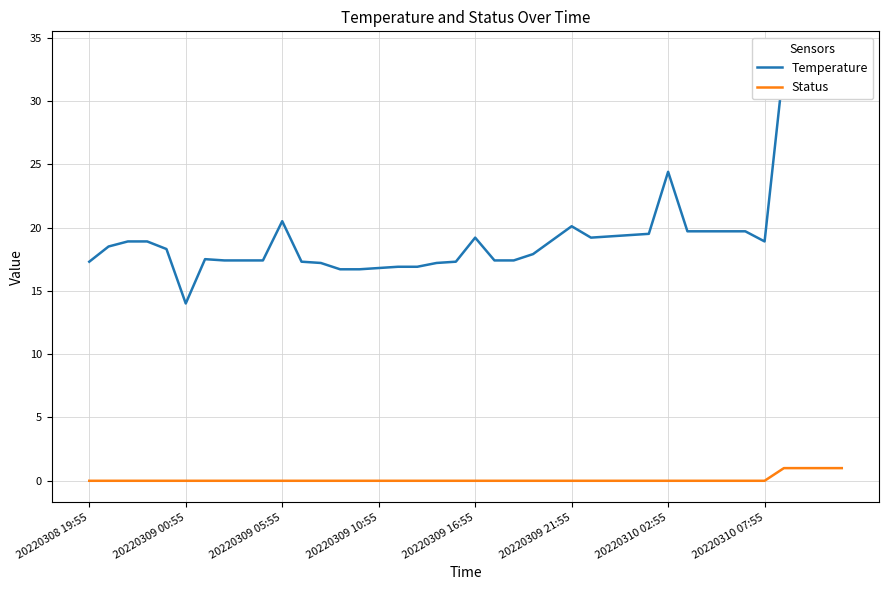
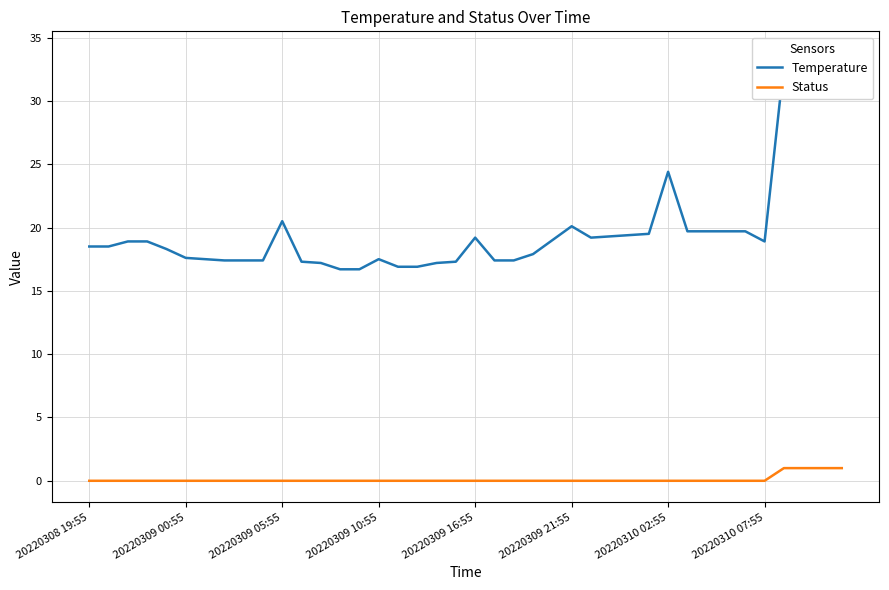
Temperature, 20220308 19:55: 17.3 -> 18.5
Temperature, 20220309 00:55: 14.0 -> 17.6
Temperature, 20220309 10:55: 16.8 -> 17.5
